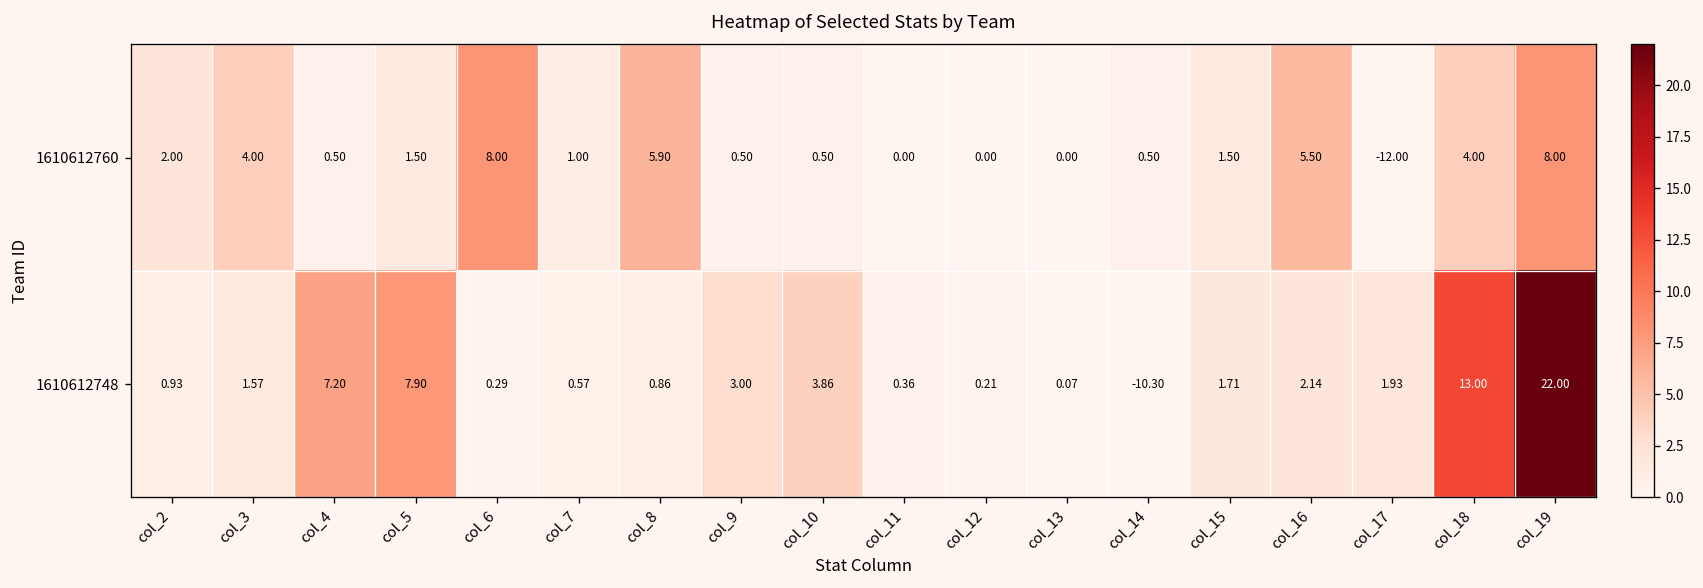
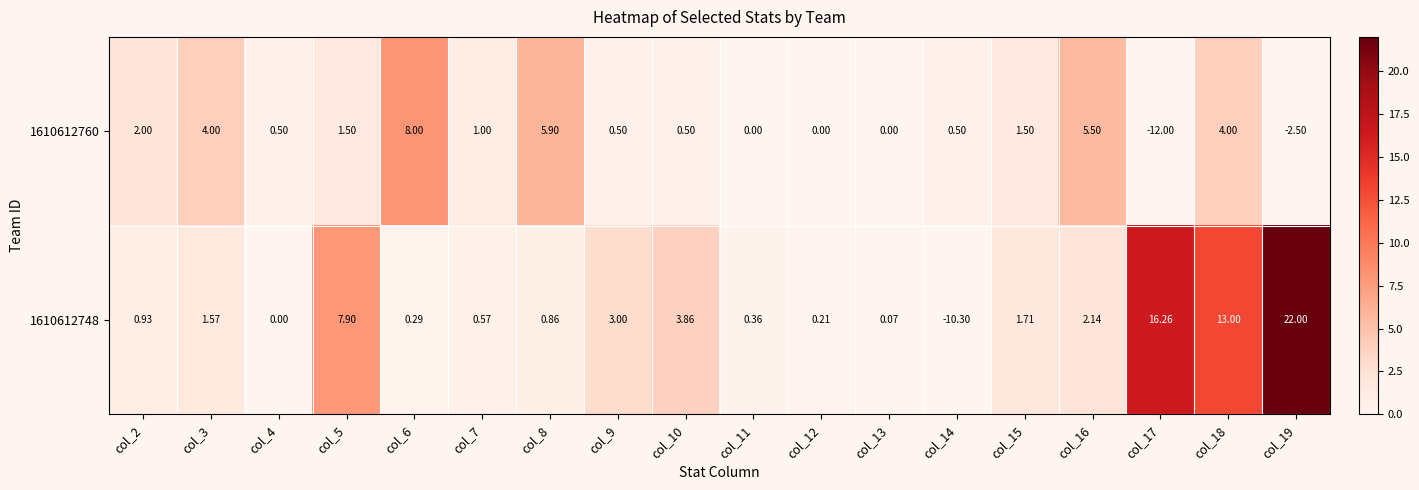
1610612760, col_19: 8.00 -> -2.50
1610612748, col_4: 7.20 -> 0.00
1610612748, col_17: 1.93 -> 16.26
